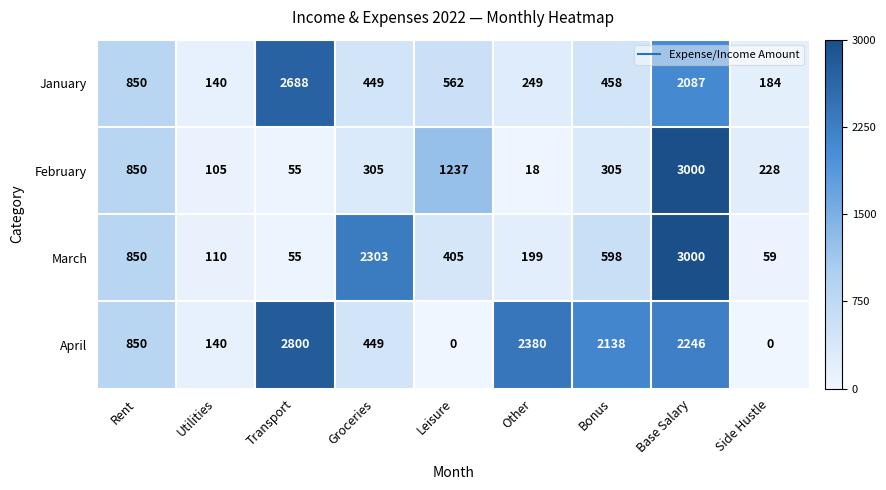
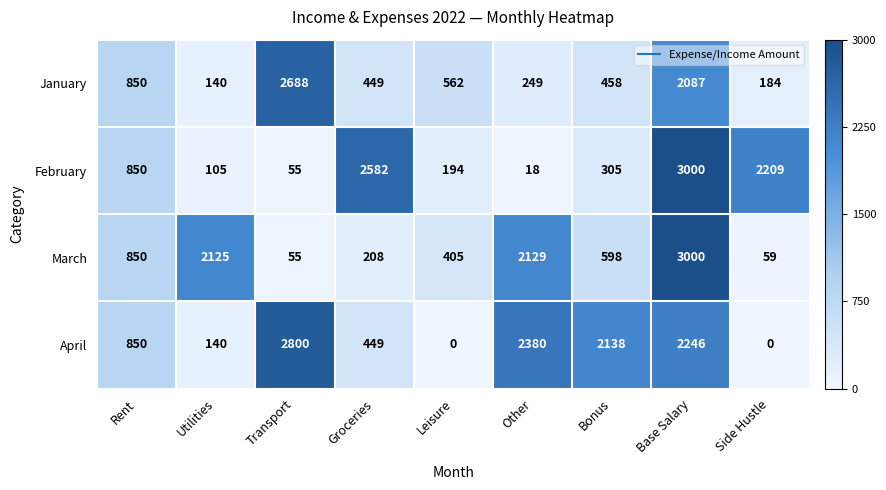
February, Groceries: 305 -> 2582
February, Leisure: 1237 -> 194
February, Side Hustle: 228 -> 2209
March, Utilities: 110 -> 2125
March, Groceries: 2303 -> 208
March, Other: 199 -> 2129
